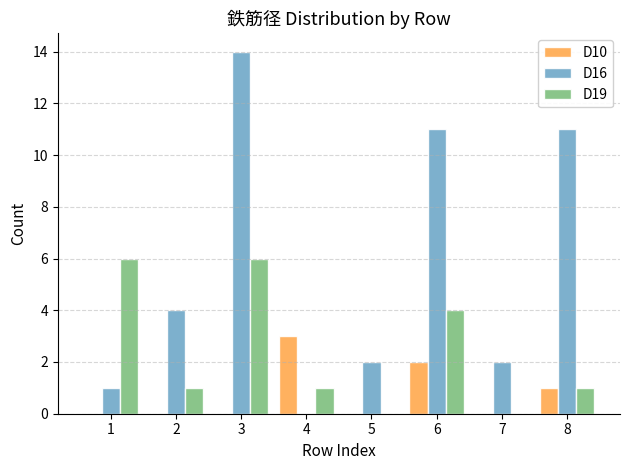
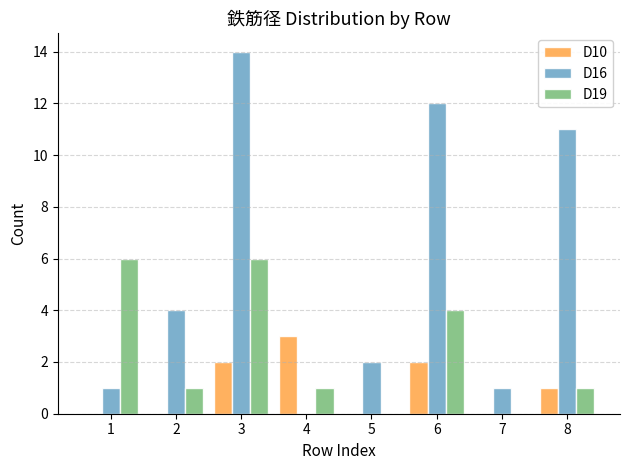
D10, 3: 0 -> 2
D16, 6: 11 -> 12
D16, 7: 2 -> 1
